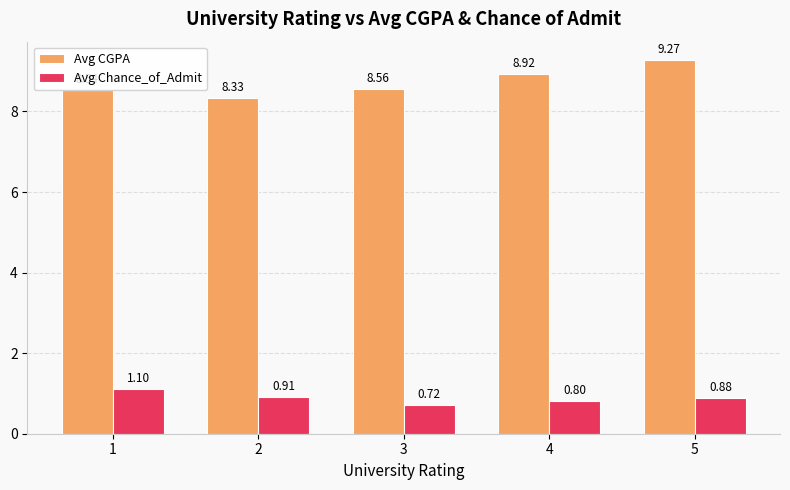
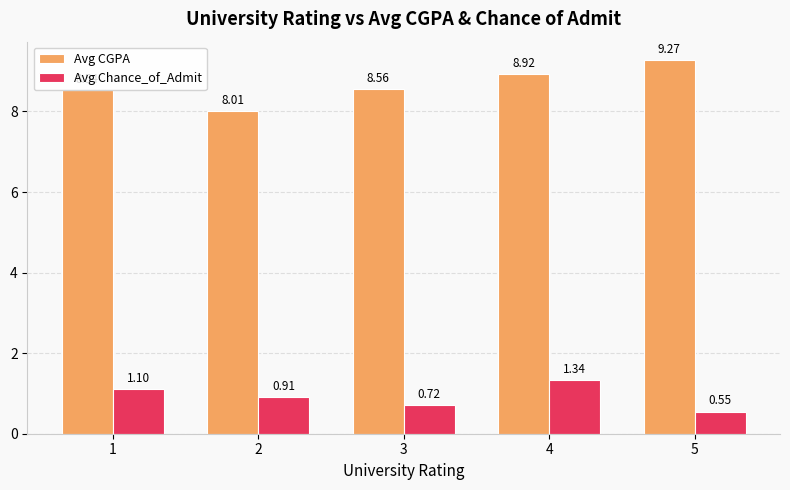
Avg CGPA, 2: 8.33 -> 8.01
Avg Chance_of_Admit, 4: 0.80 -> 1.34
Avg Chance_of_Admit, 5: 0.88 -> 0.55
